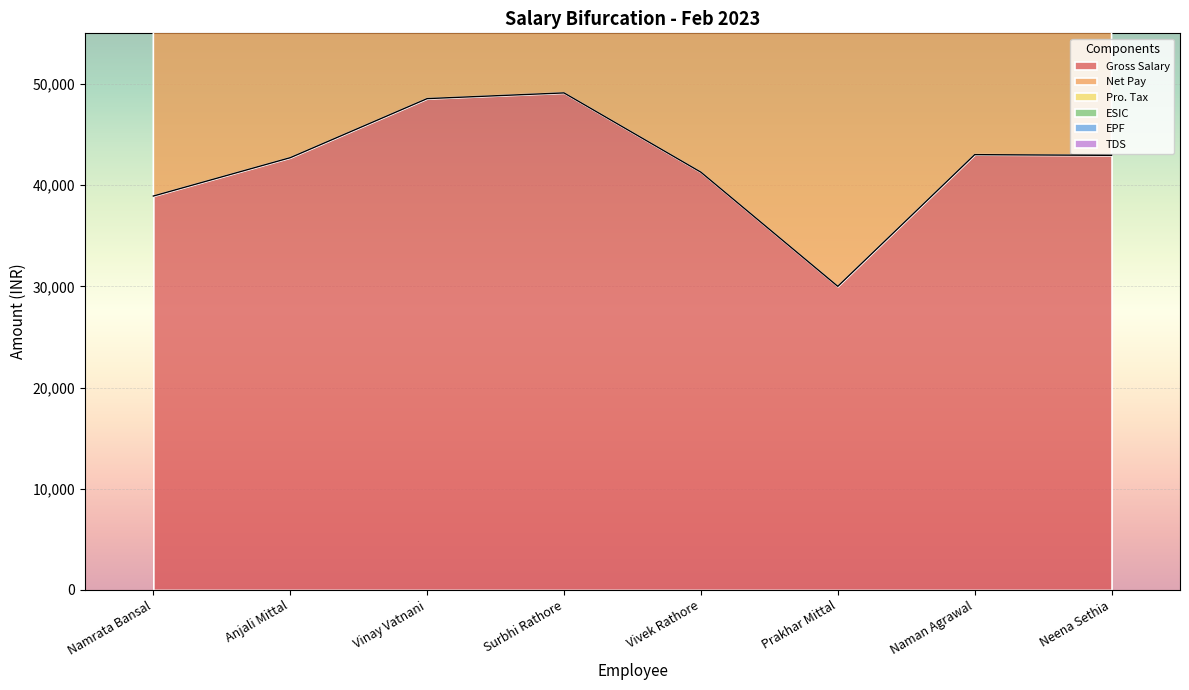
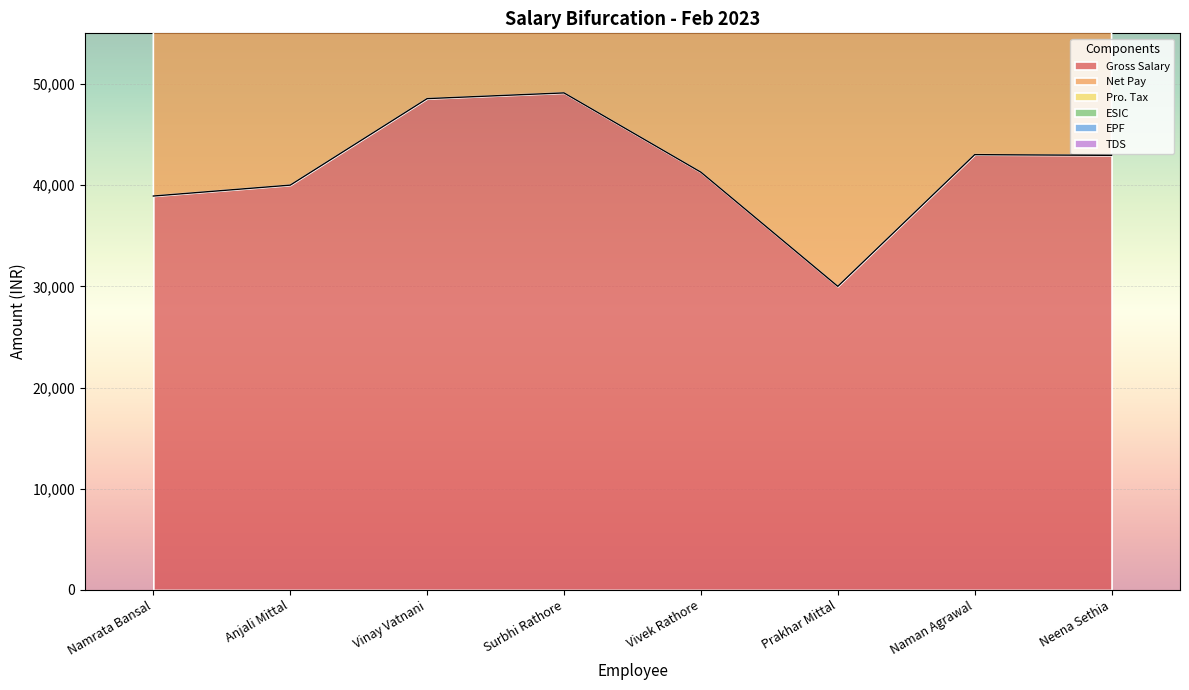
Gross Salary, Anjali Mittal: 42,700 -> 40,000
